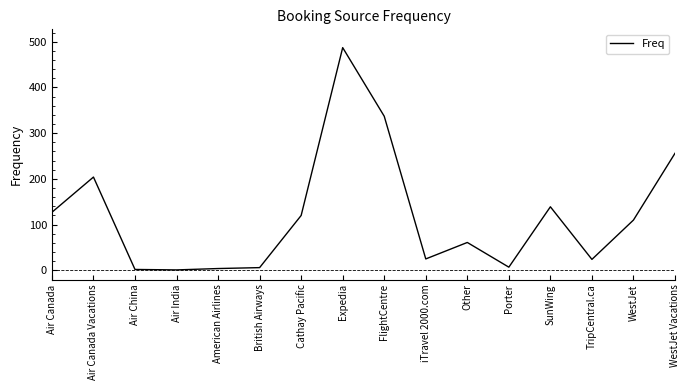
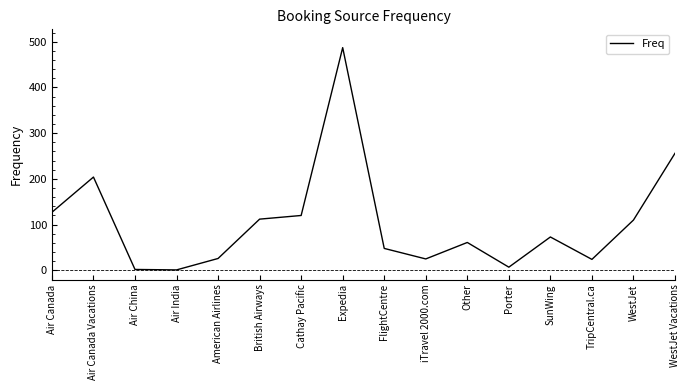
American Airlines: 0 -> 30
British Airways: 10 -> 110
FlightCentre: 340 -> 50
SunWing: 140 -> 70
